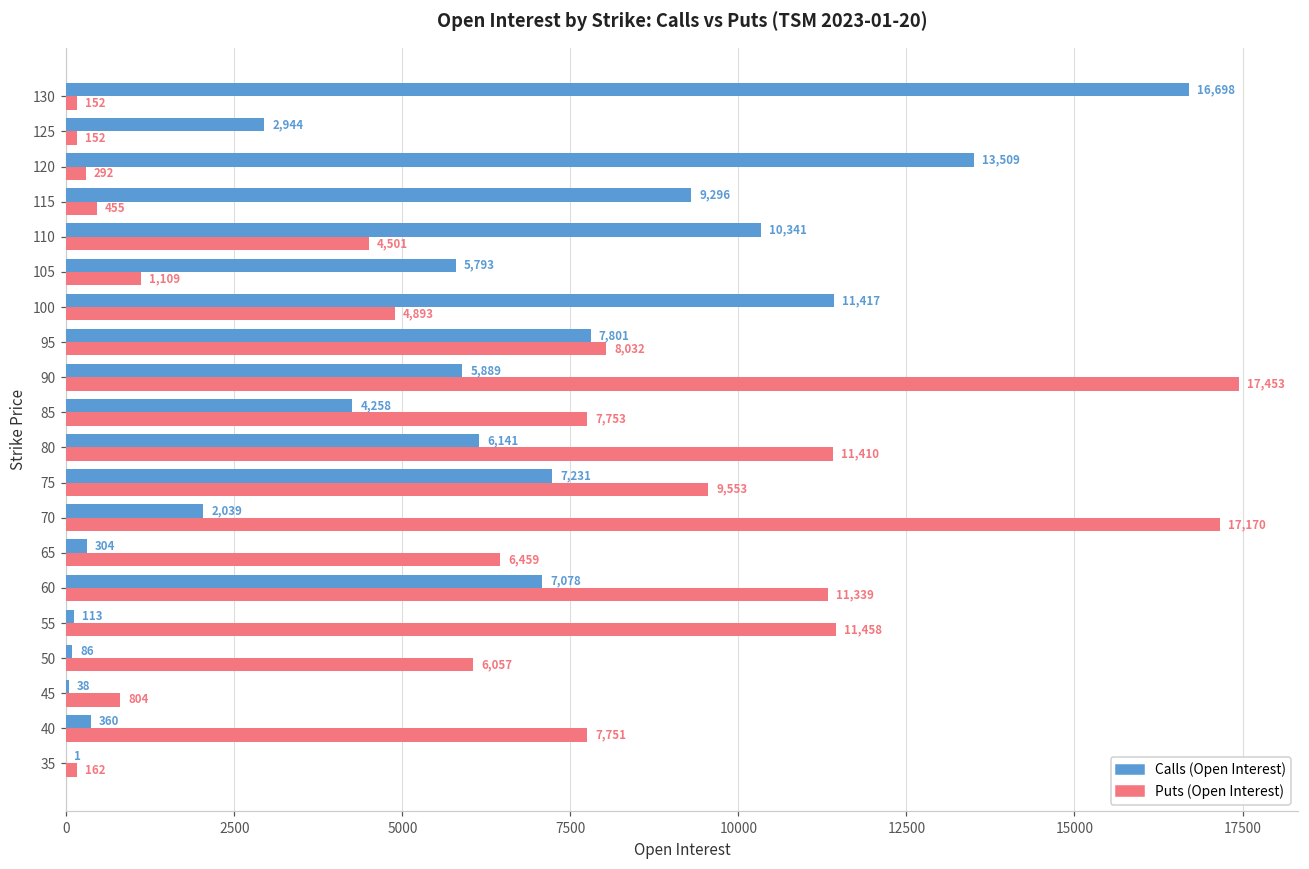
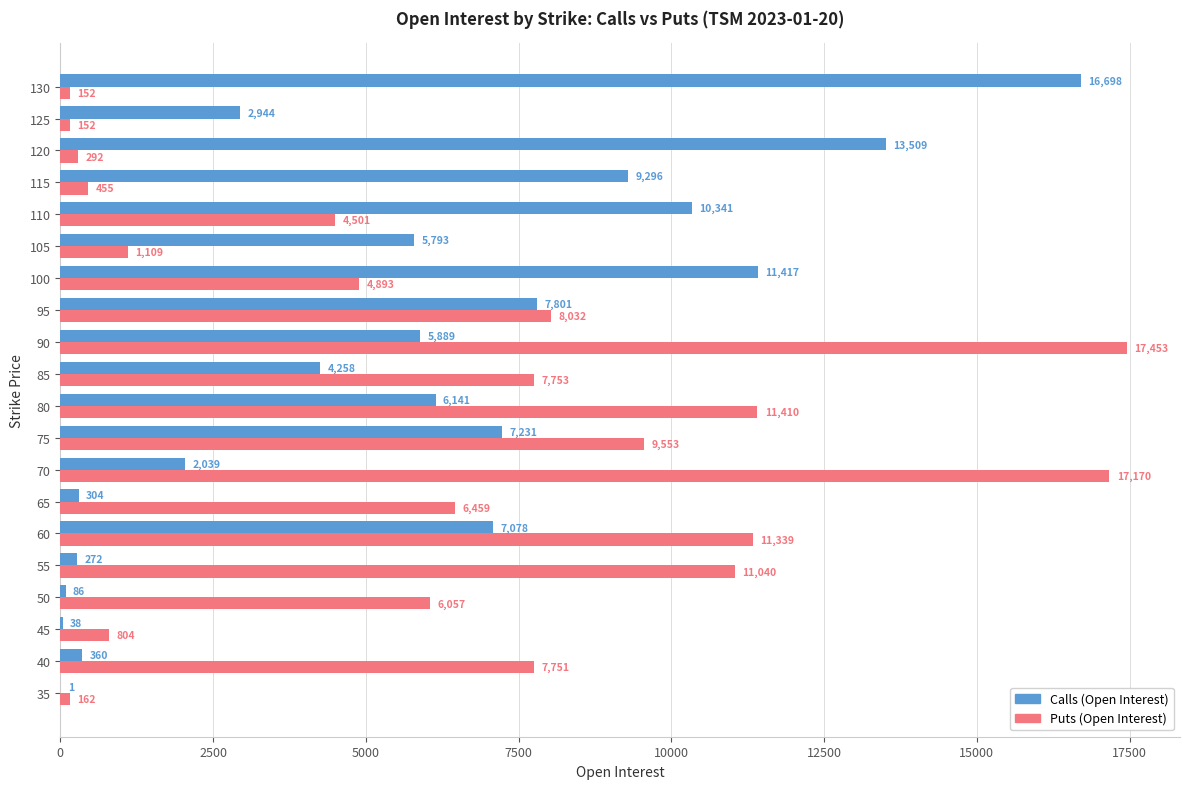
Calls (Open Interest), 55: 113 -> 272
Puts (Open Interest), 55: 11,458 -> 11,040
